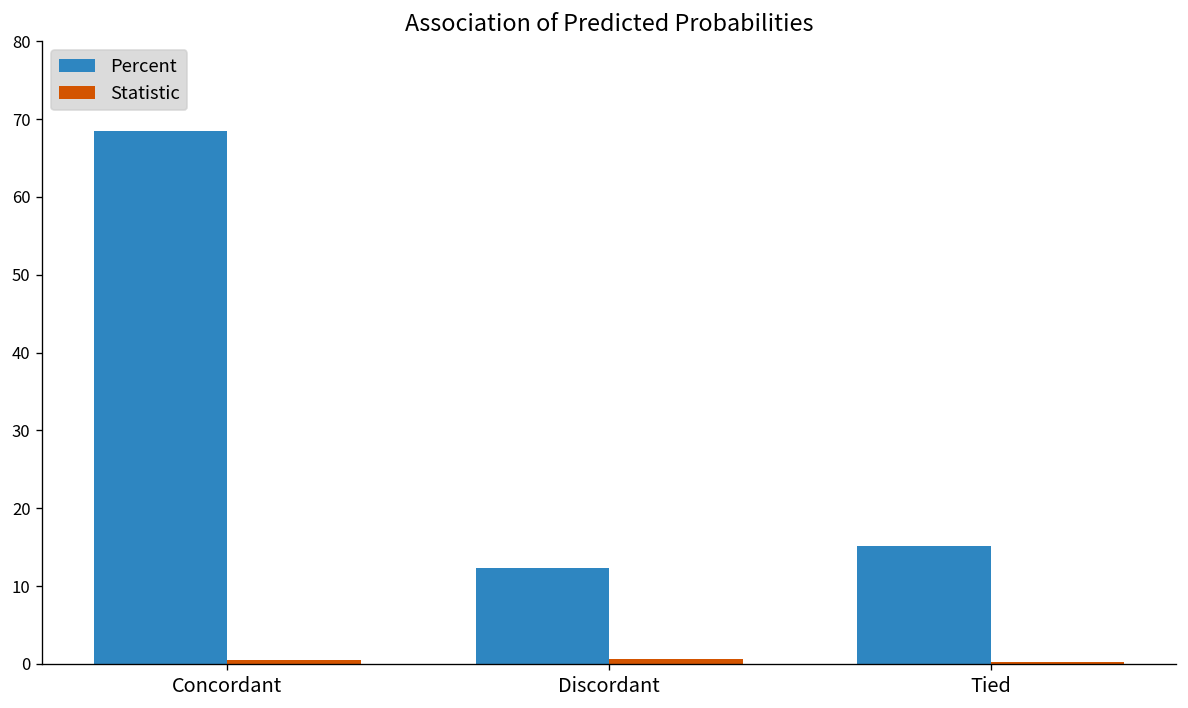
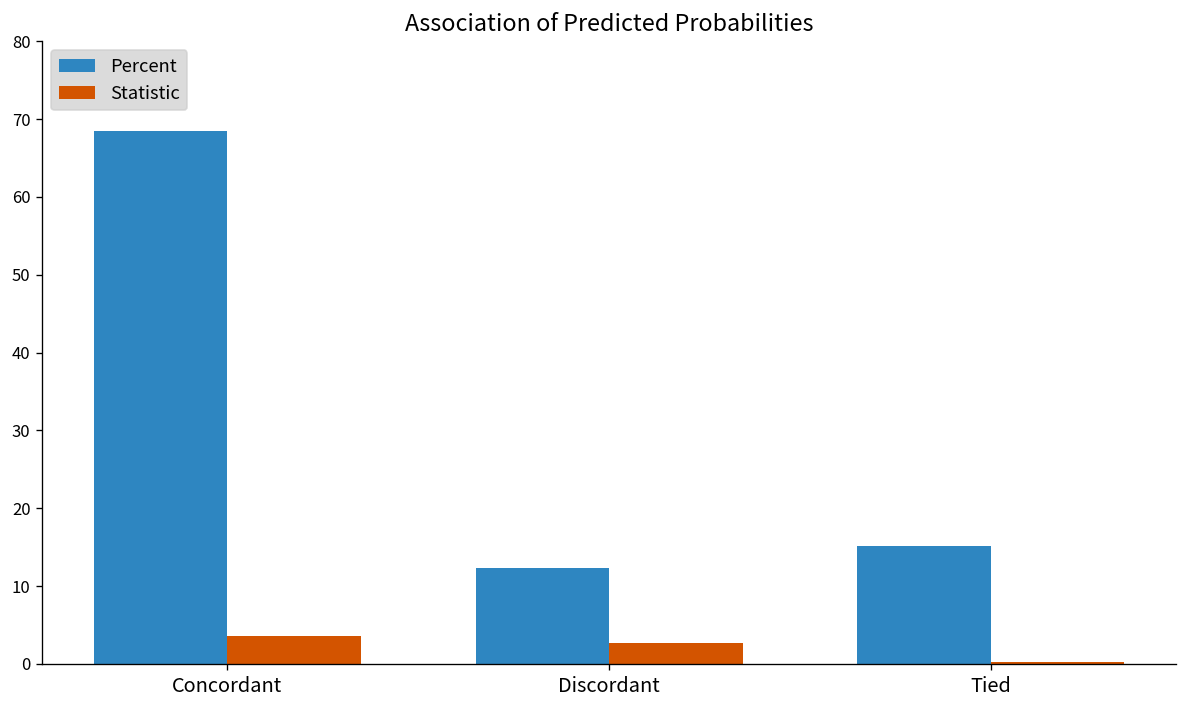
Statistic, Concordant: 1 -> 4
Statistic, Discordant: 1 -> 3
